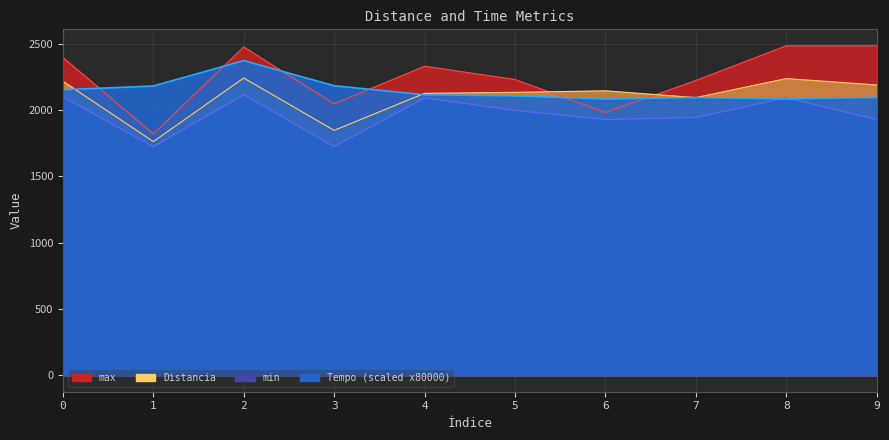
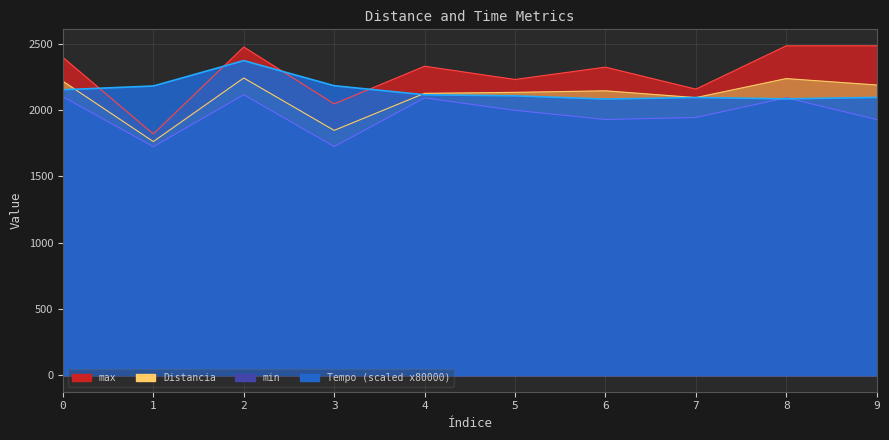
max, 6: 1980 -> 2330
max, 7: 2220 -> 2160
